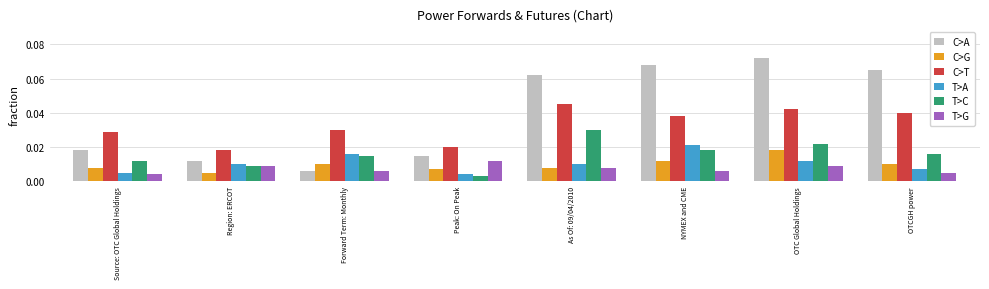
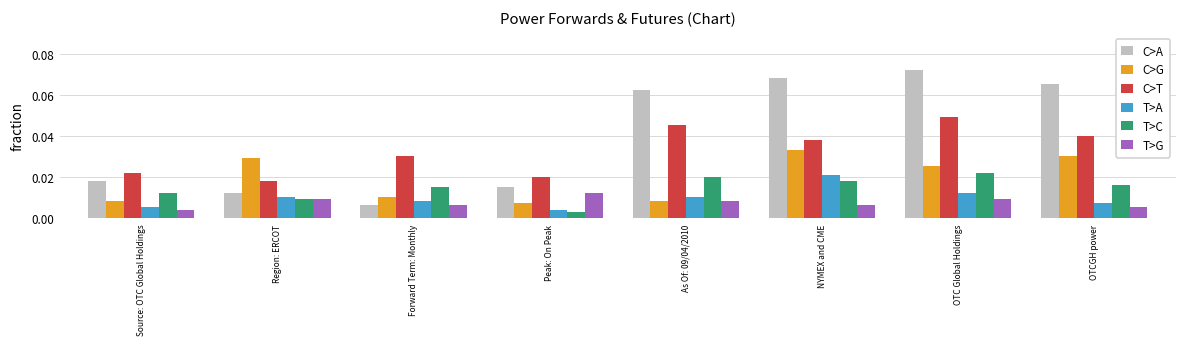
C>T, Source: OTC Global Holdings: 0.029 -> 0.022
C>G, Region: ERCOT: 0.005 -> 0.029
T>A, Forward Term: Monthly: 0.016 -> 0.008
T>C, As Of: 09/04/2010: 0.03 -> 0.02
C>G, NYMEX and CME: 0.012 -> 0.033
C>G, OTC Global Holdings: 0.018 -> 0.025
C>T, OTC Global Holdings: 0.042 -> 0.049
C>G, OTCGH power: 0.01 -> 0.03
